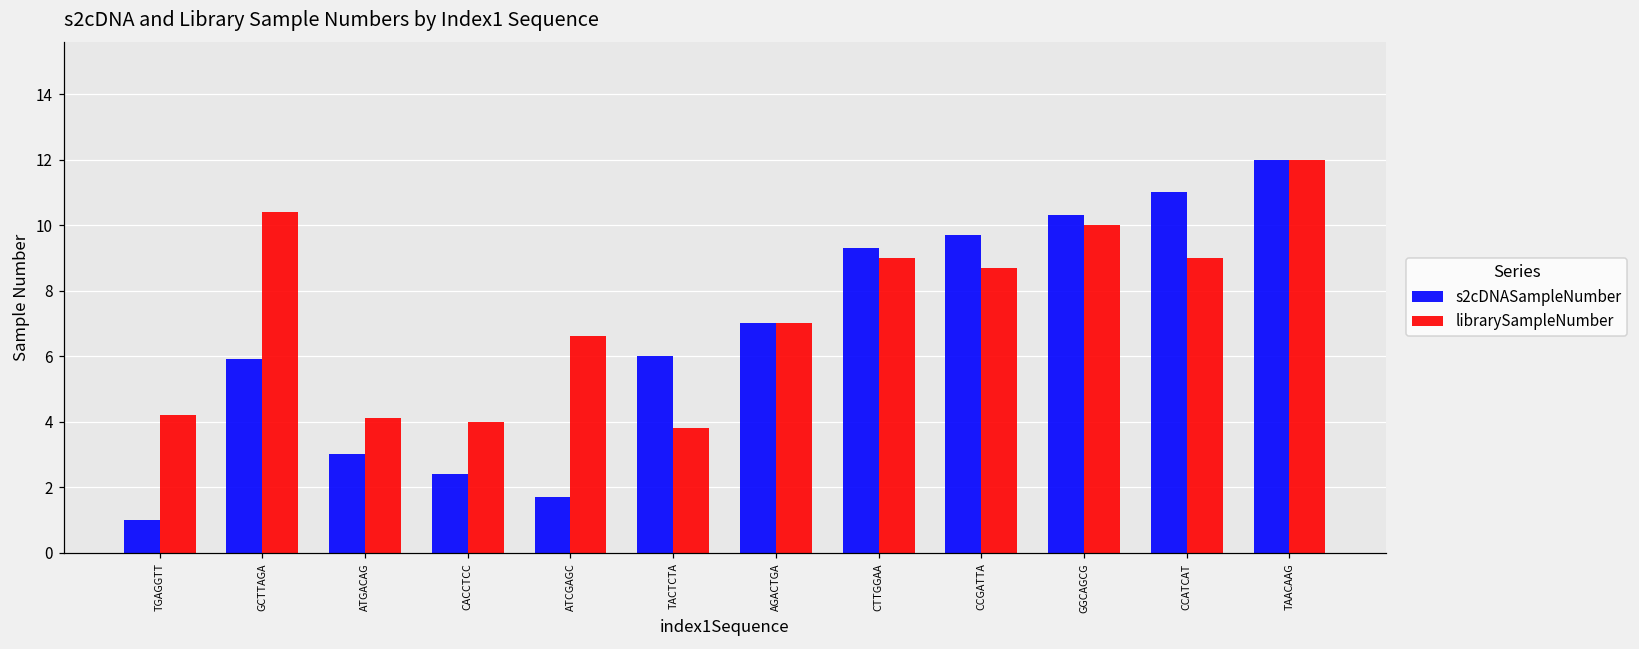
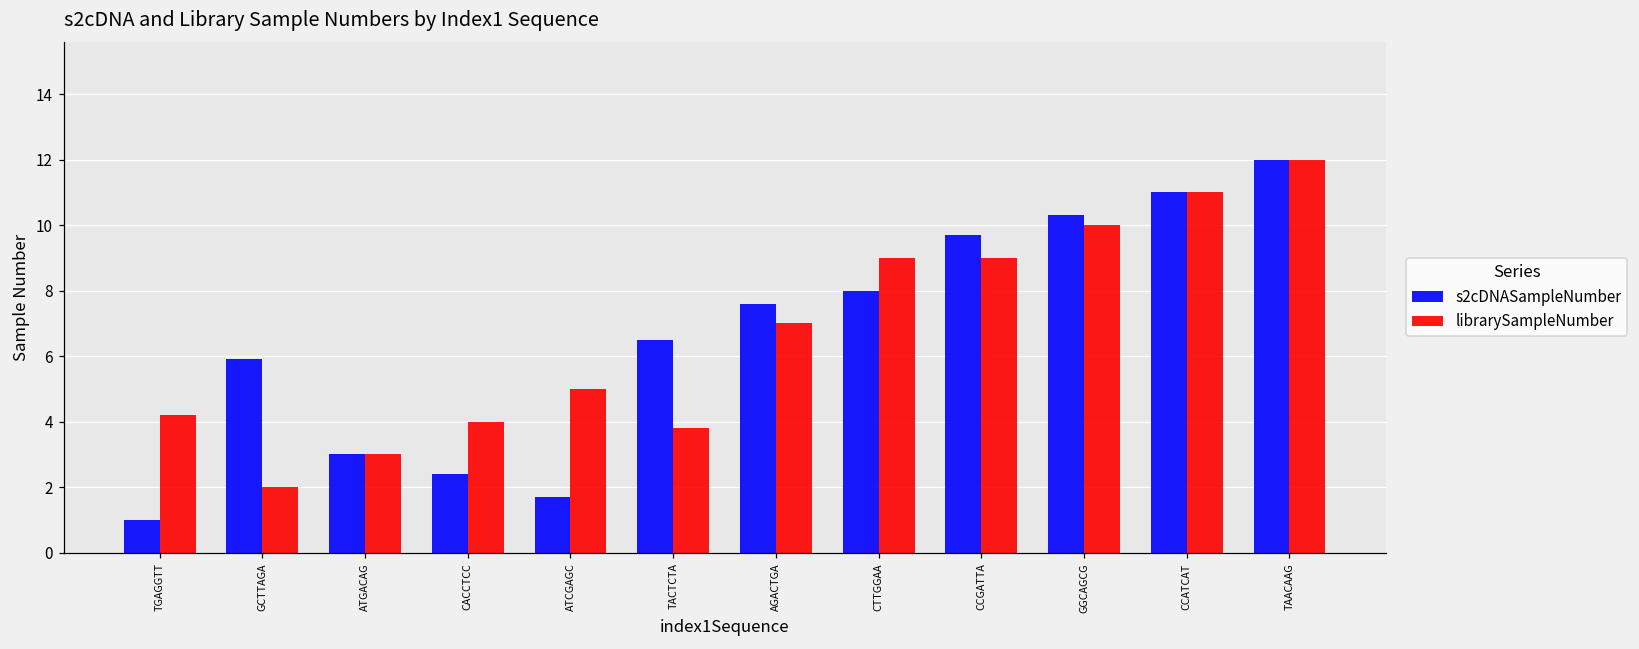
librarySampleNumber, GCTTAGA: 10.4 -> 2.0
librarySampleNumber, ATGACAG: 4.1 -> 3.0
librarySampleNumber, ATCGAGC: 6.6 -> 5.0
s2cDNASampleNumber, TACTCTA: 6.0 -> 6.5
s2cDNASampleNumber, AGACTGA: 7.0 -> 7.6
s2cDNASampleNumber, CTTGGAA: 9.3 -> 8.0
librarySampleNumber, CCGATTA: 8.7 -> 9.0
librarySampleNumber, CCATCAT: 9 -> 11
